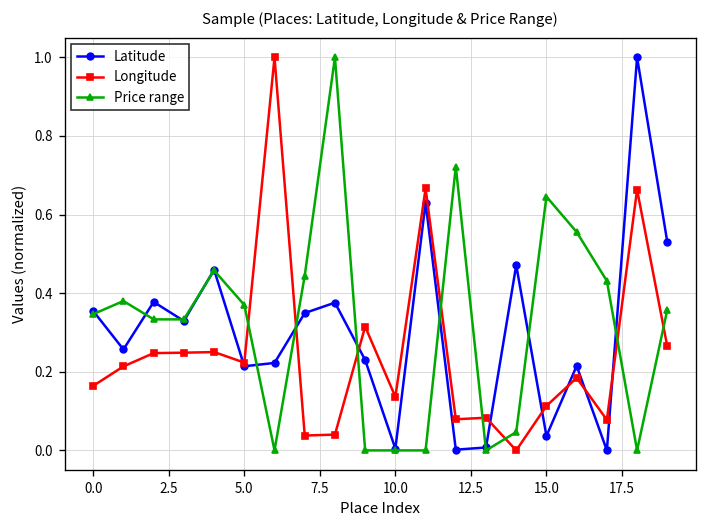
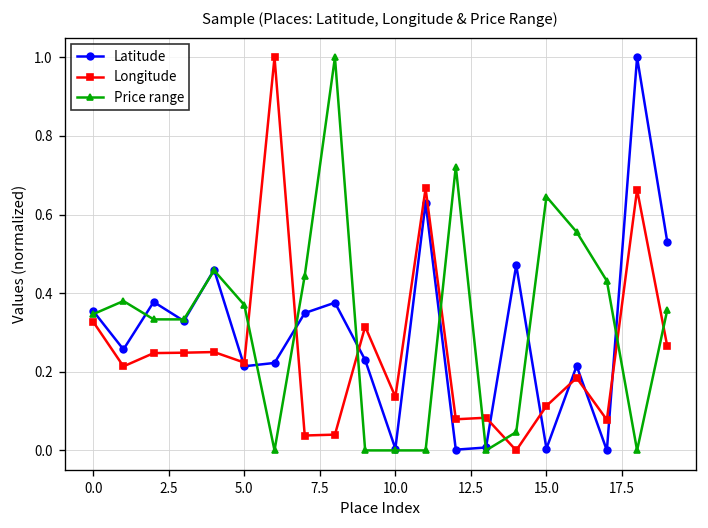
Longitude, 0.0: 0.16 -> 0.33
Latitude, 15.0: 0.04 -> 0.00
